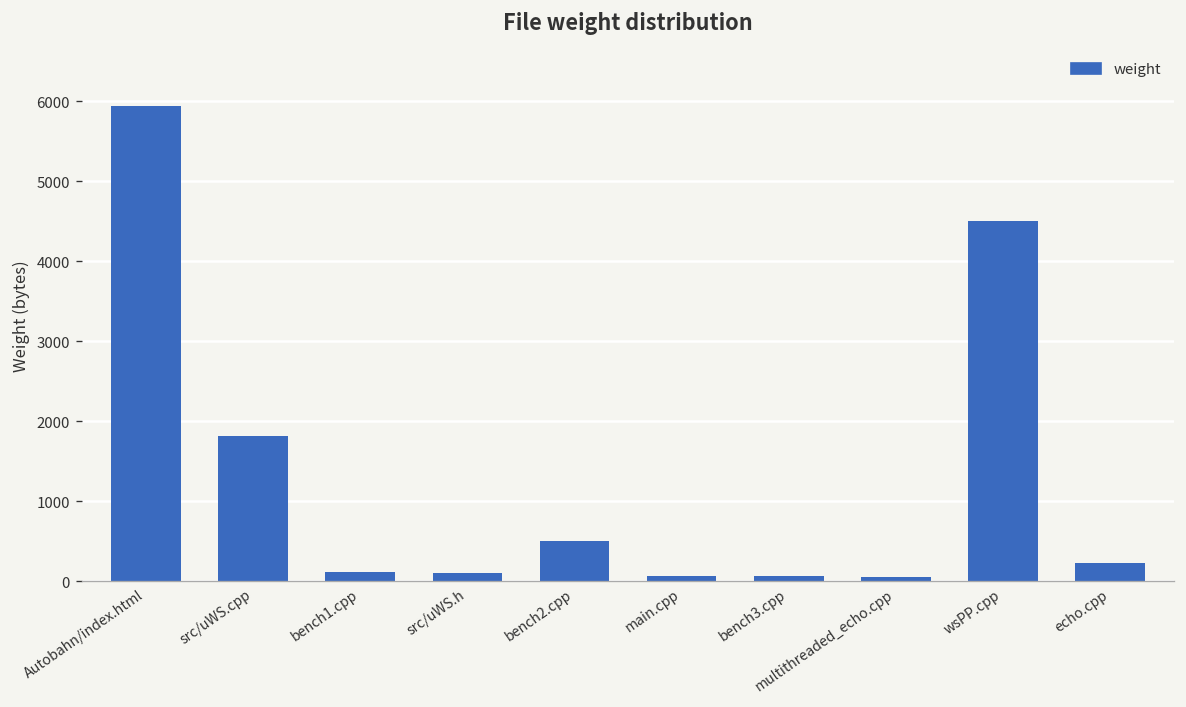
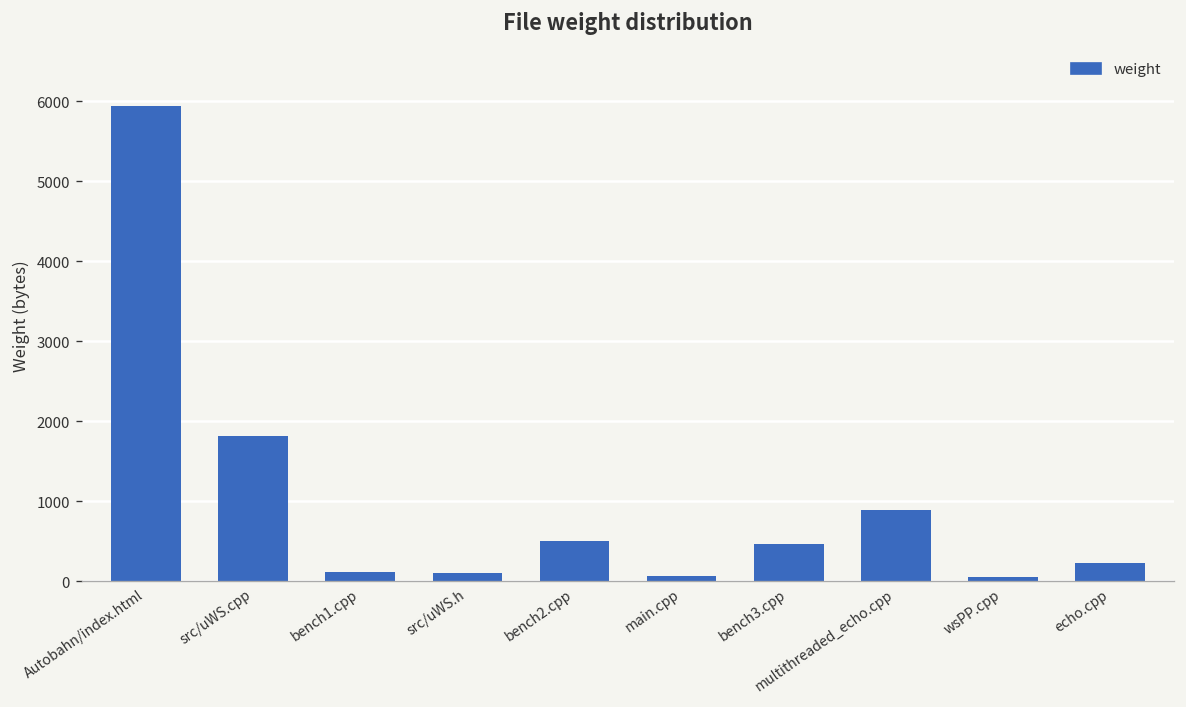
bench3.cpp: 100 -> 500
multithreaded_echo.cpp: 100 -> 900
wsPP.cpp: 4500 -> 100
